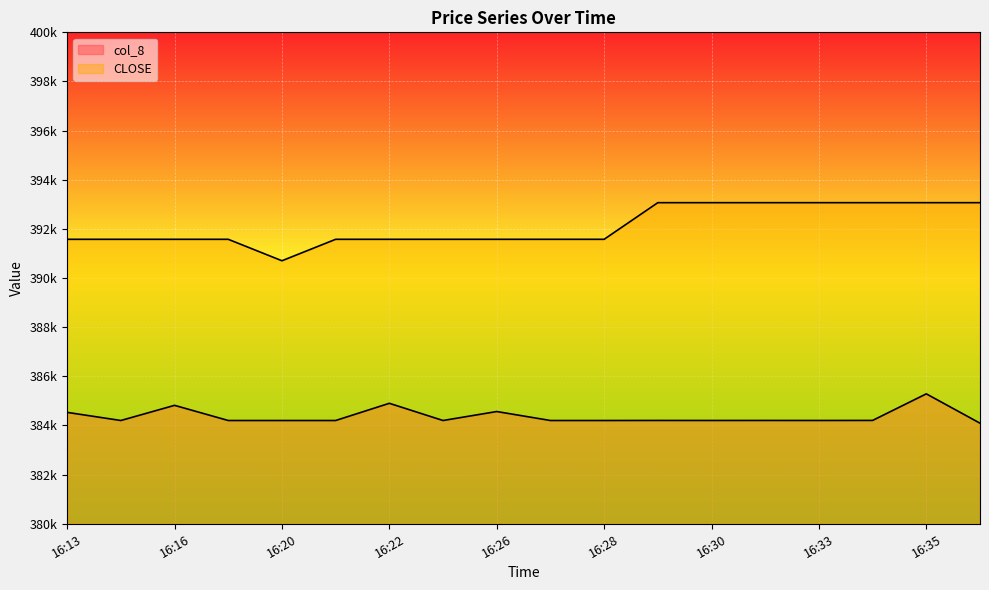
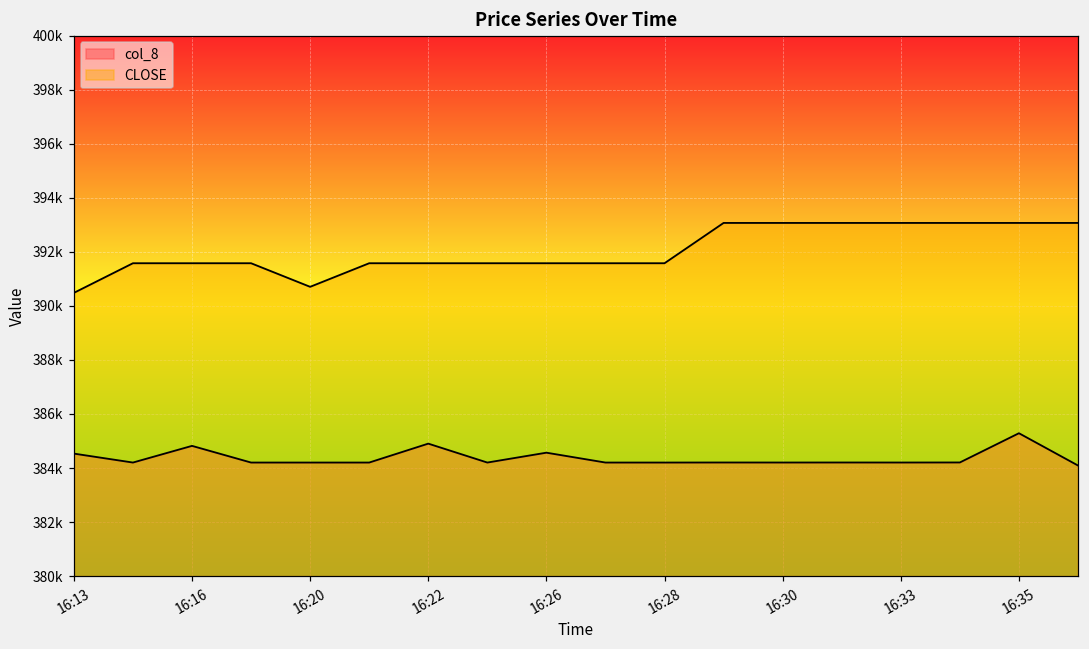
CLOSE, 16:13: 391600 -> 390500
